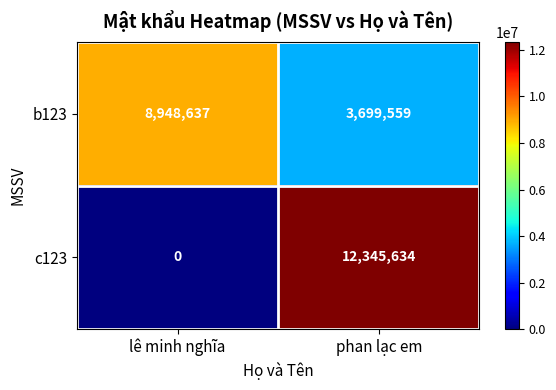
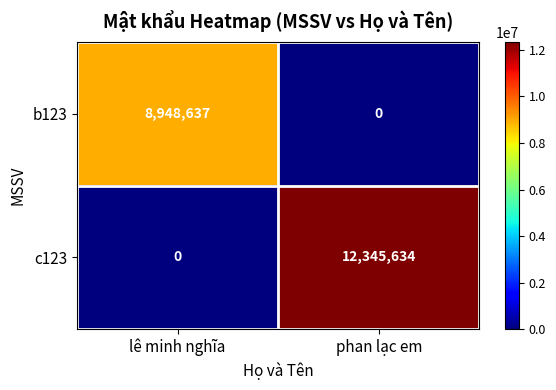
b123, phan lạc em: 3,699,559 -> 0
